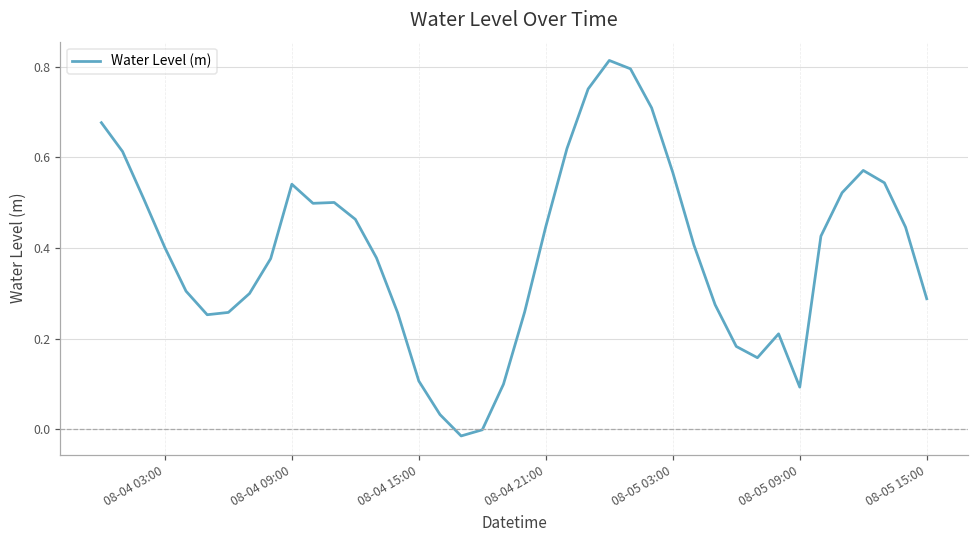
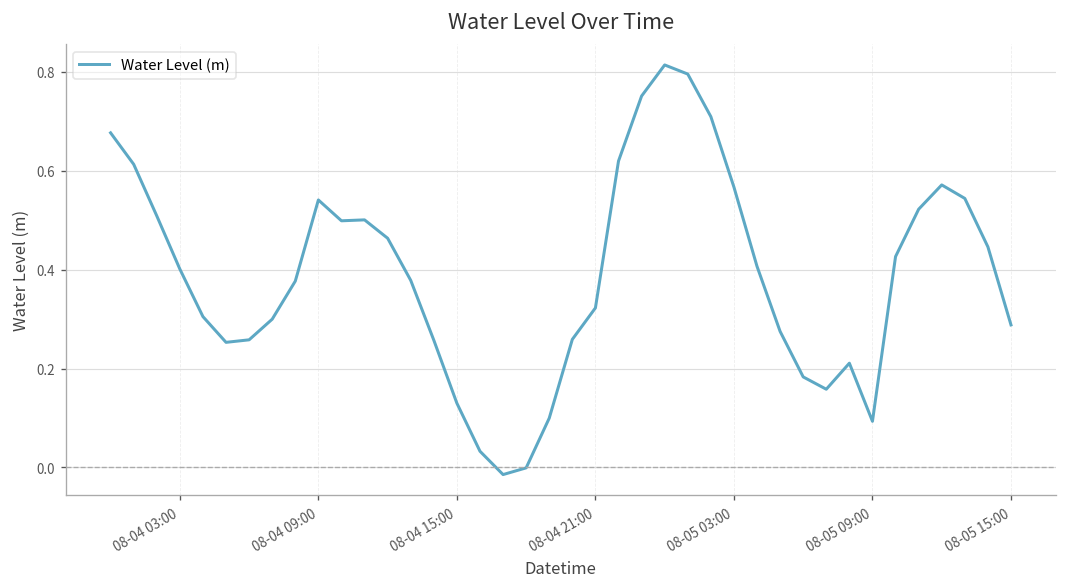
08-04 15:00: 0.11 -> 0.13
08-04 21:00: 0.45 -> 0.32
